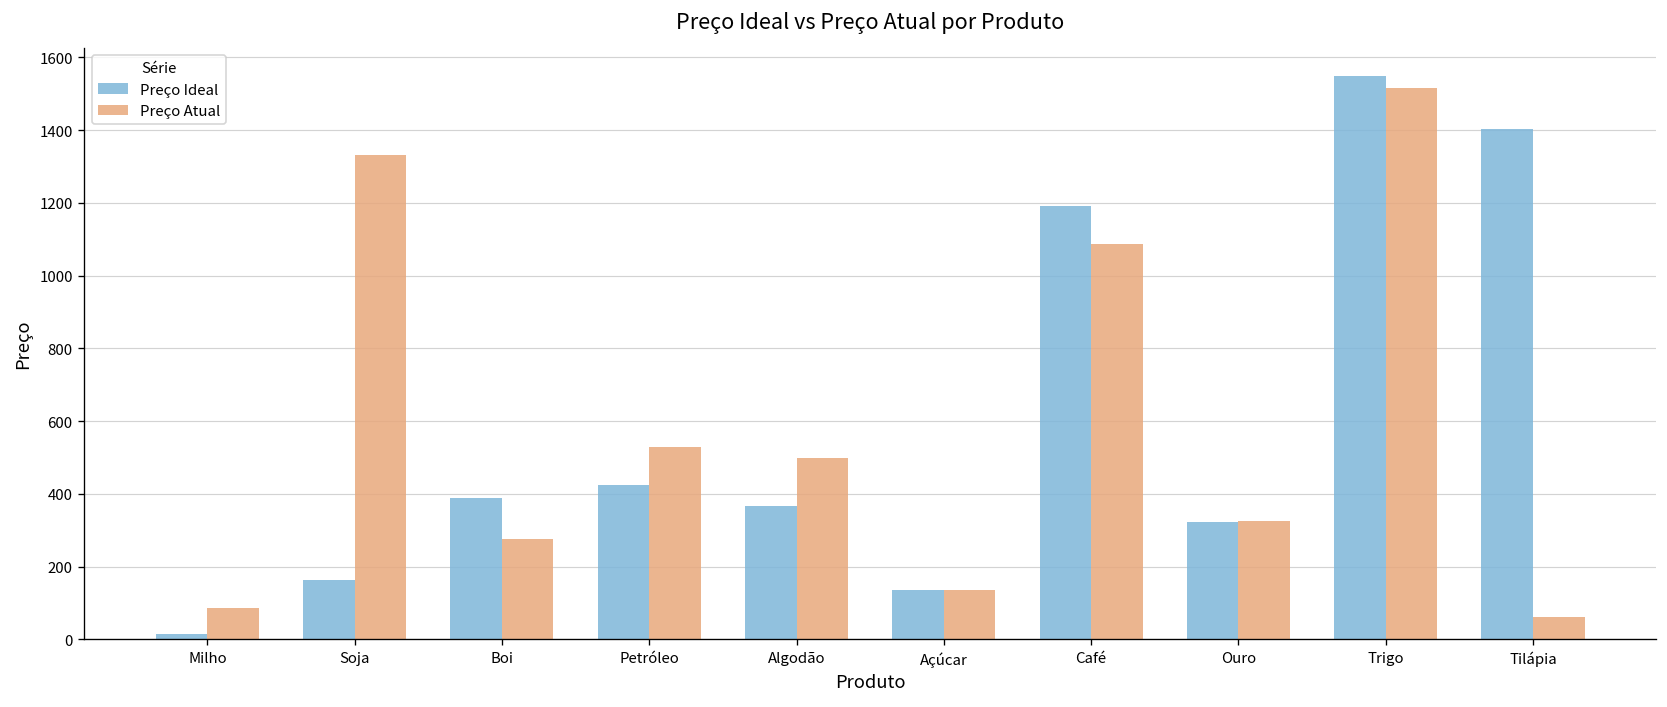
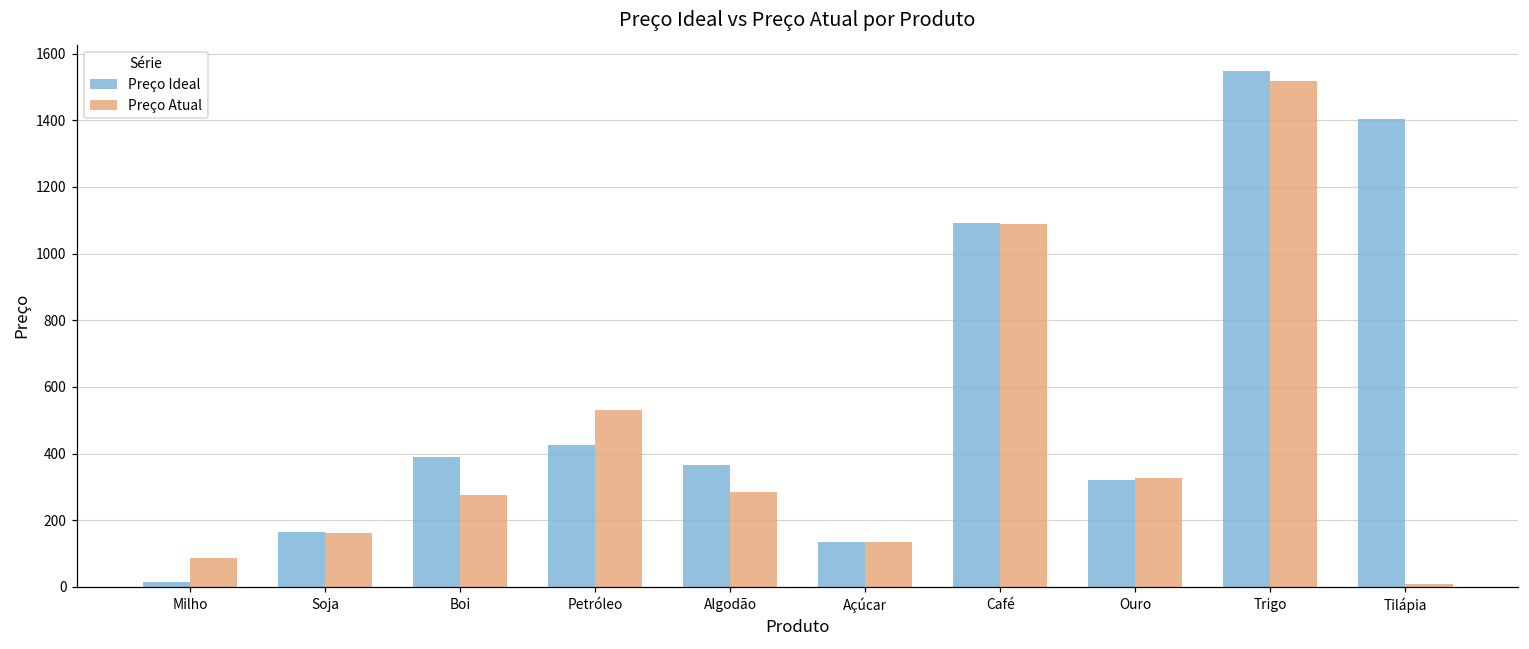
Preço Atual, Soja: 1330 -> 160
Preço Atual, Algodão: 500 -> 290
Preço Ideal, Café: 1190 -> 1090
Preço Atual, Tilápia: 60 -> 10
